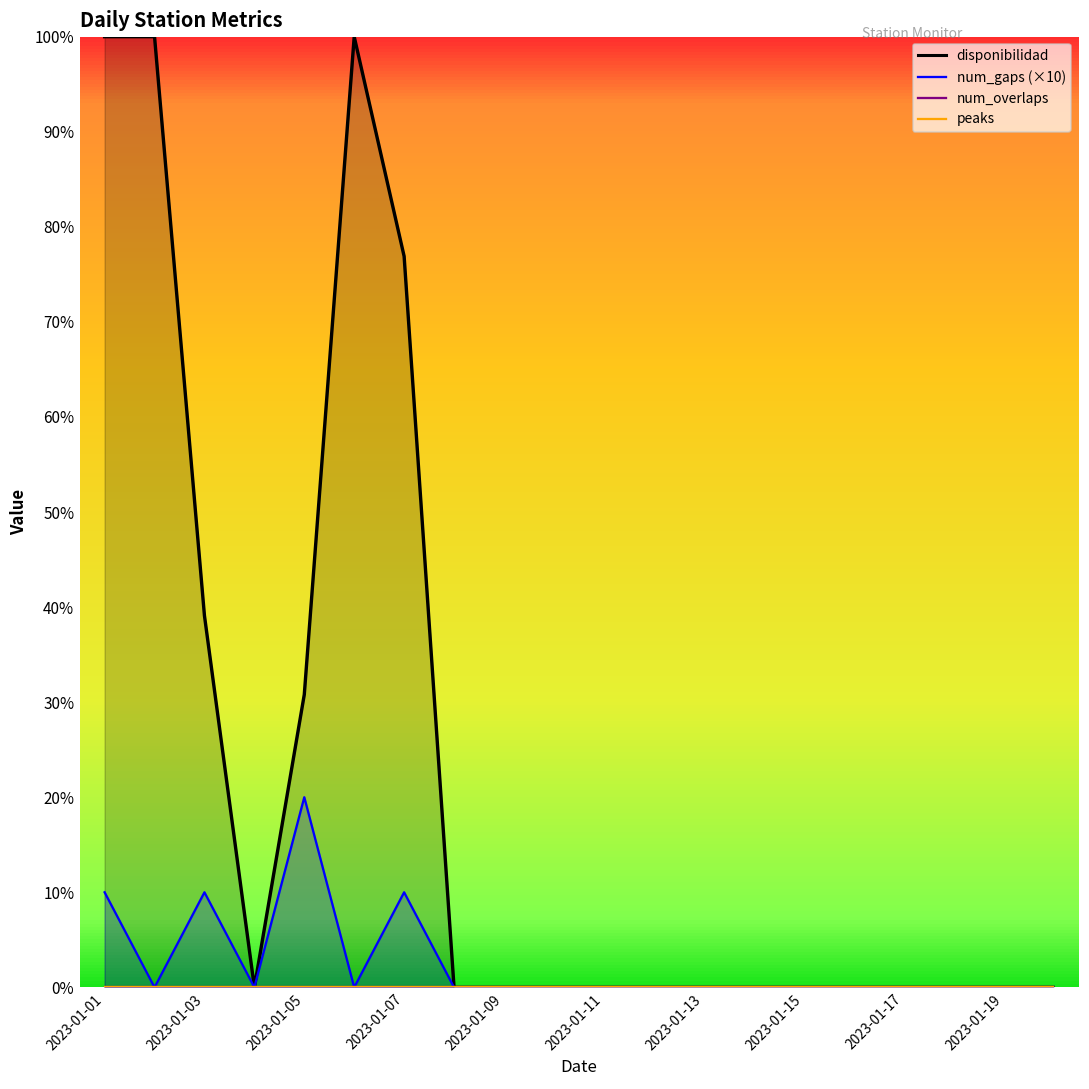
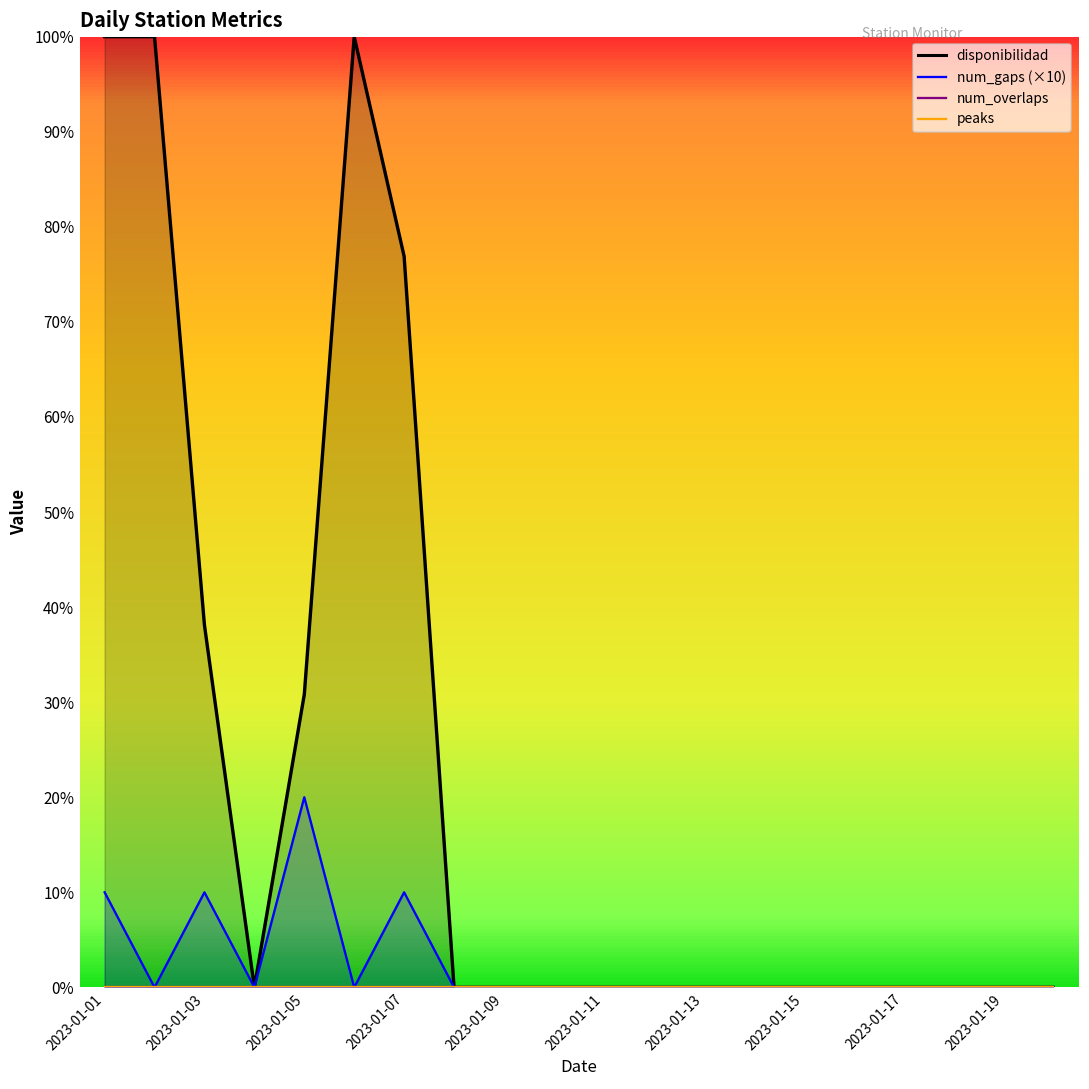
disponibilidad, 2023-01-03: 39% -> 38%
